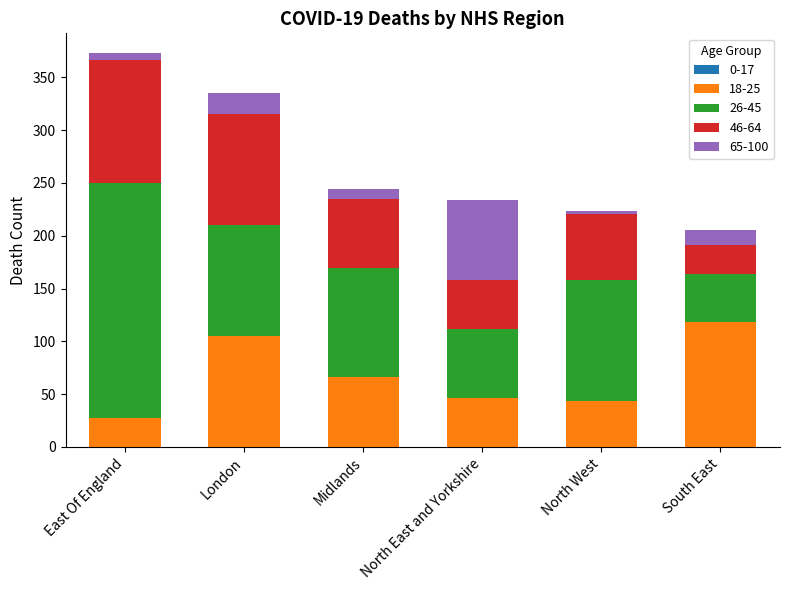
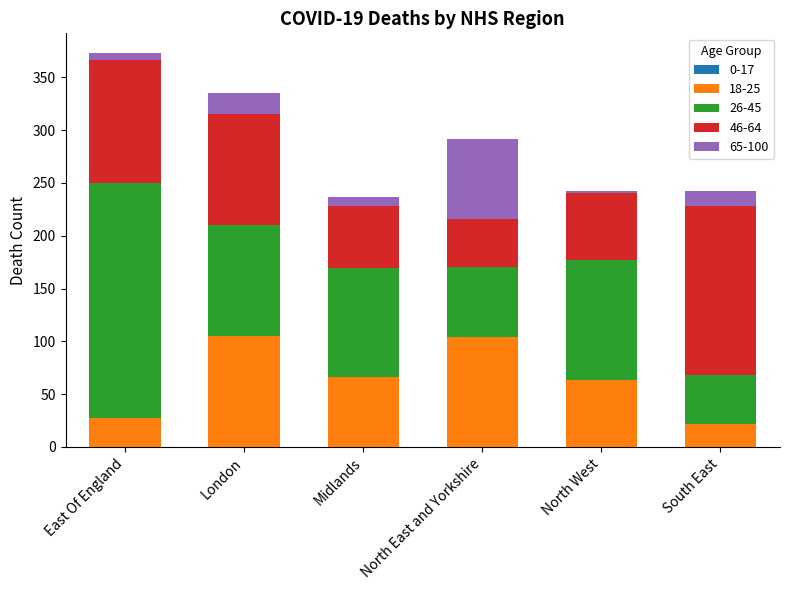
46-64, Midlands: 66 -> 59
18-25, North East and Yorkshire: 46 -> 104
18-25, North West: 44 -> 63
18-25, South East: 118 -> 22
46-64, South East: 27 -> 160
